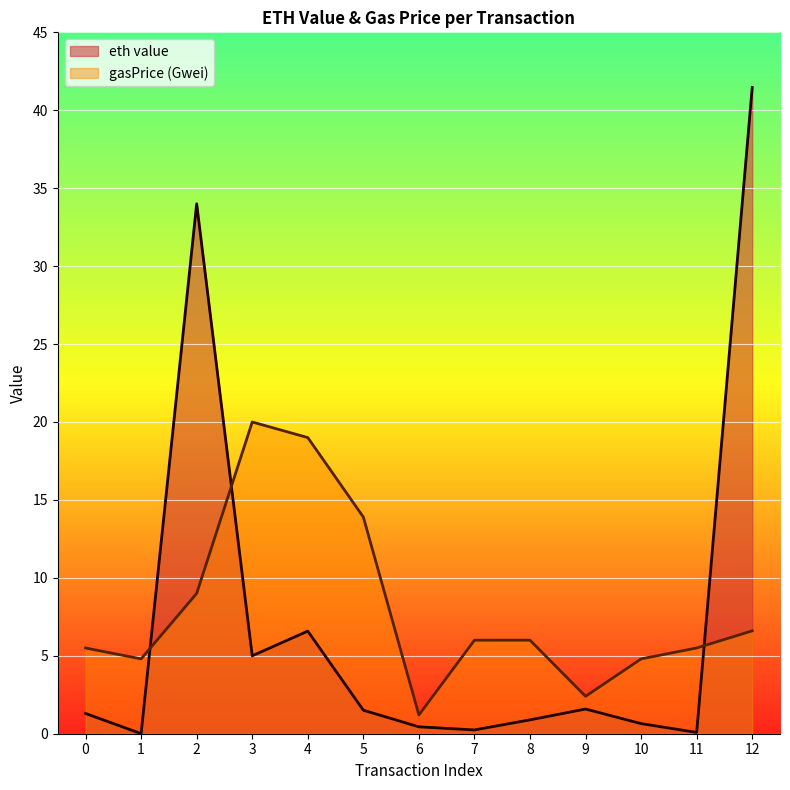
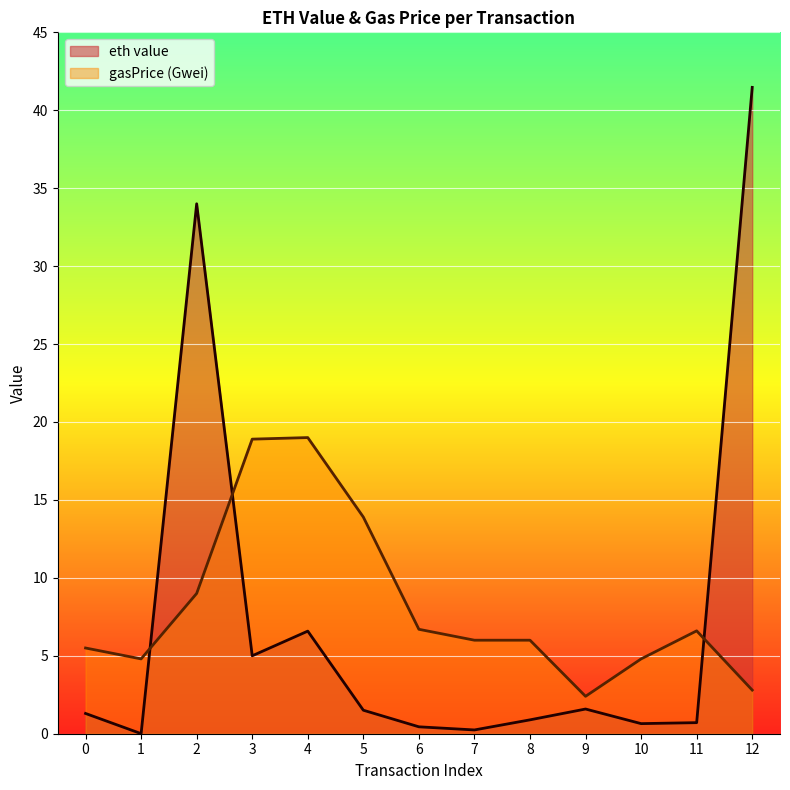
gasPrice (Gwei), 3: 20.0 -> 18.9
gasPrice (Gwei), 6: 1.2 -> 6.7
eth value, 11: 0.1 -> 0.7
gasPrice (Gwei), 11: 5.5 -> 6.6
gasPrice (Gwei), 12: 6.6 -> 2.8
